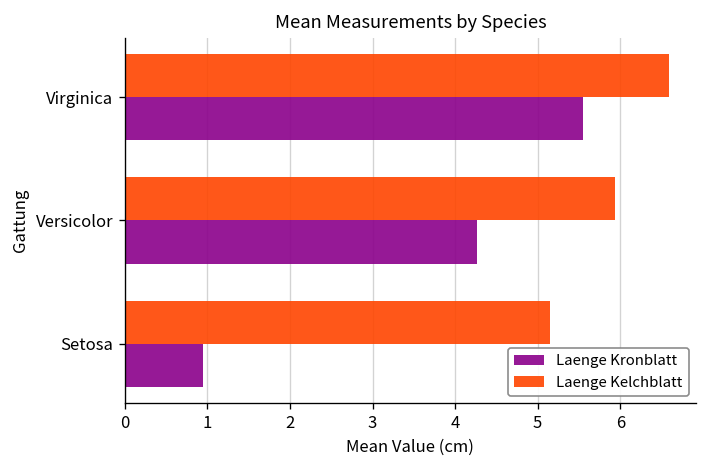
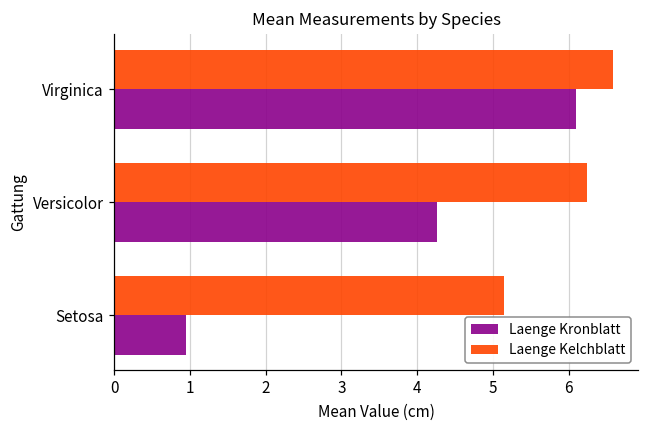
Laenge Kronblatt, Virginica: 5.6 -> 6.1
Laenge Kelchblatt, Versicolor: 5.9 -> 6.2
